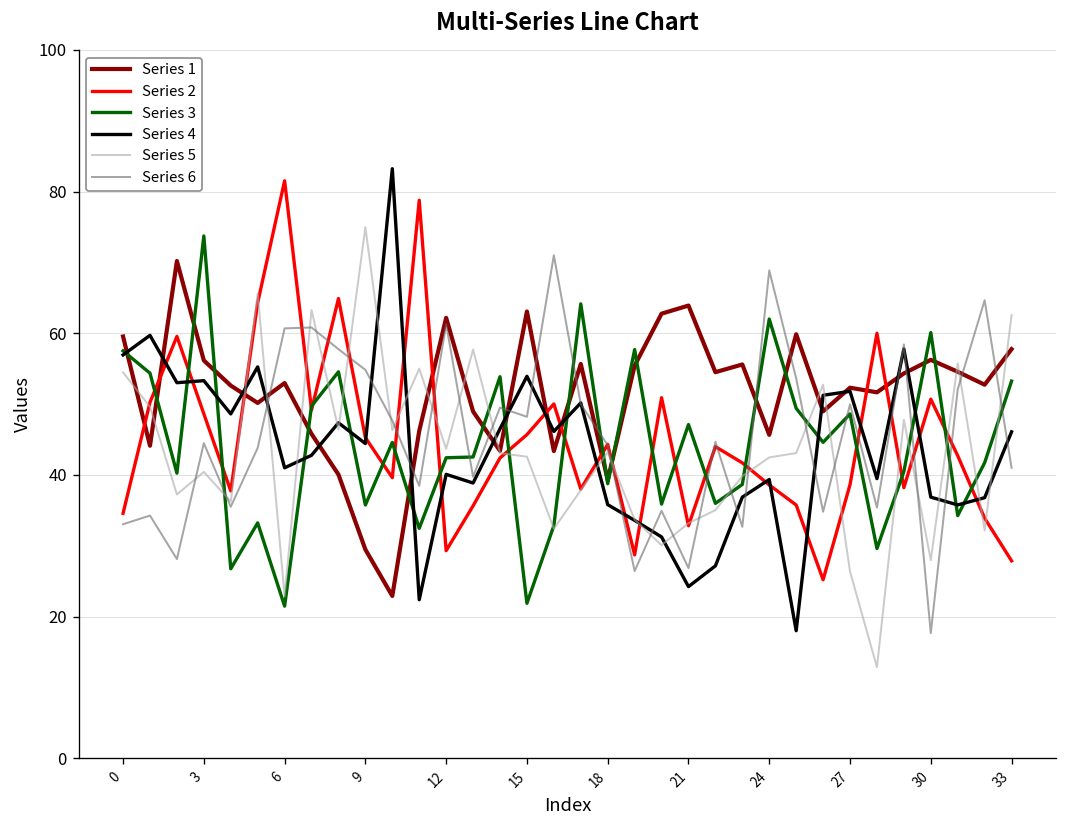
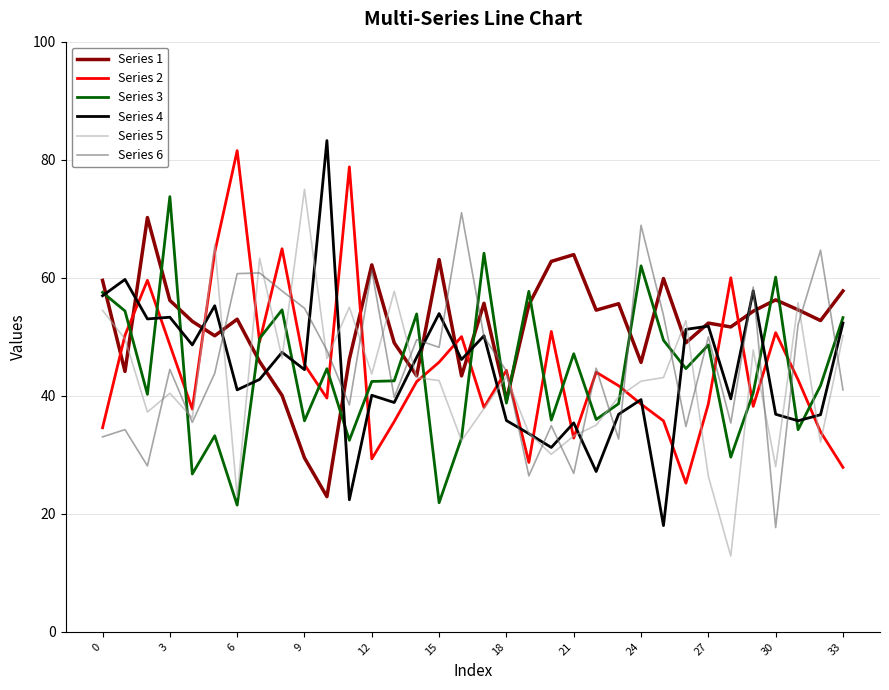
Series 4, 21: 24 -> 35
Series 4, 33: 46 -> 52
Series 5, 33: 63 -> 50
